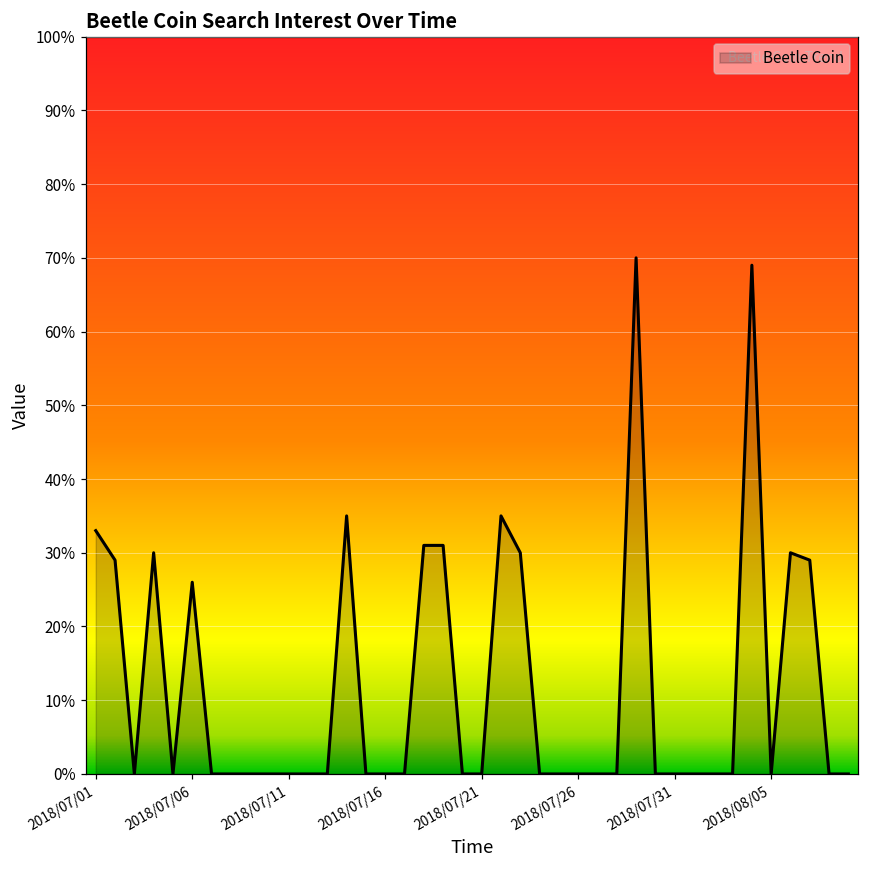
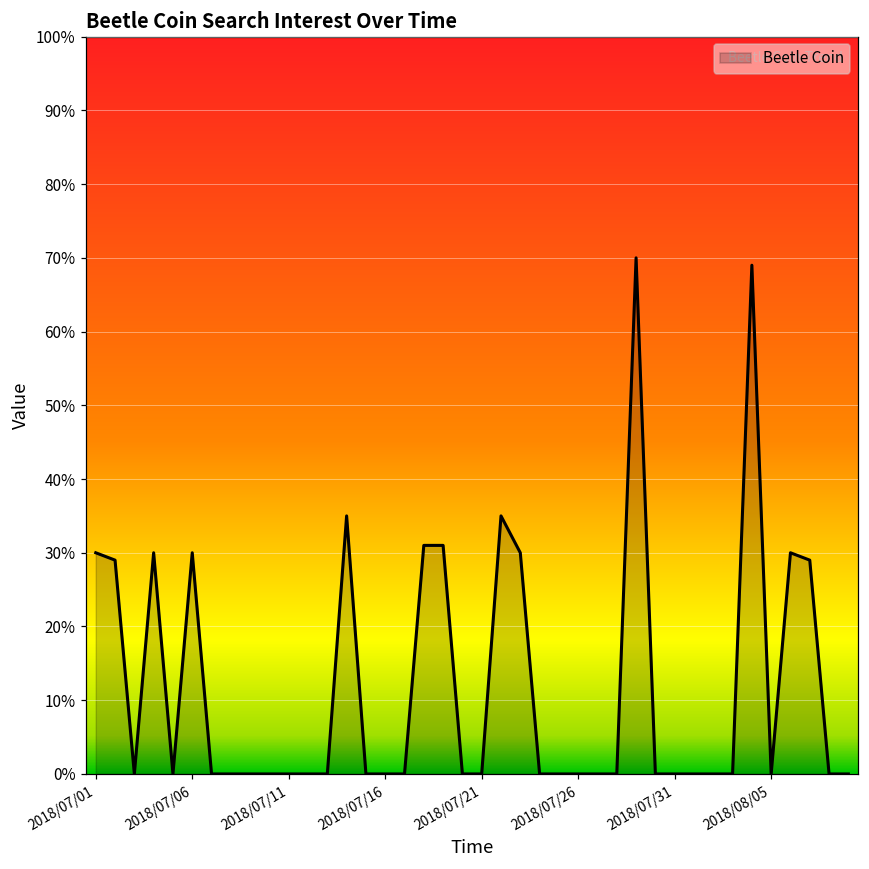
2018/07/01: 33% -> 30%
2018/07/06: 26% -> 30%
